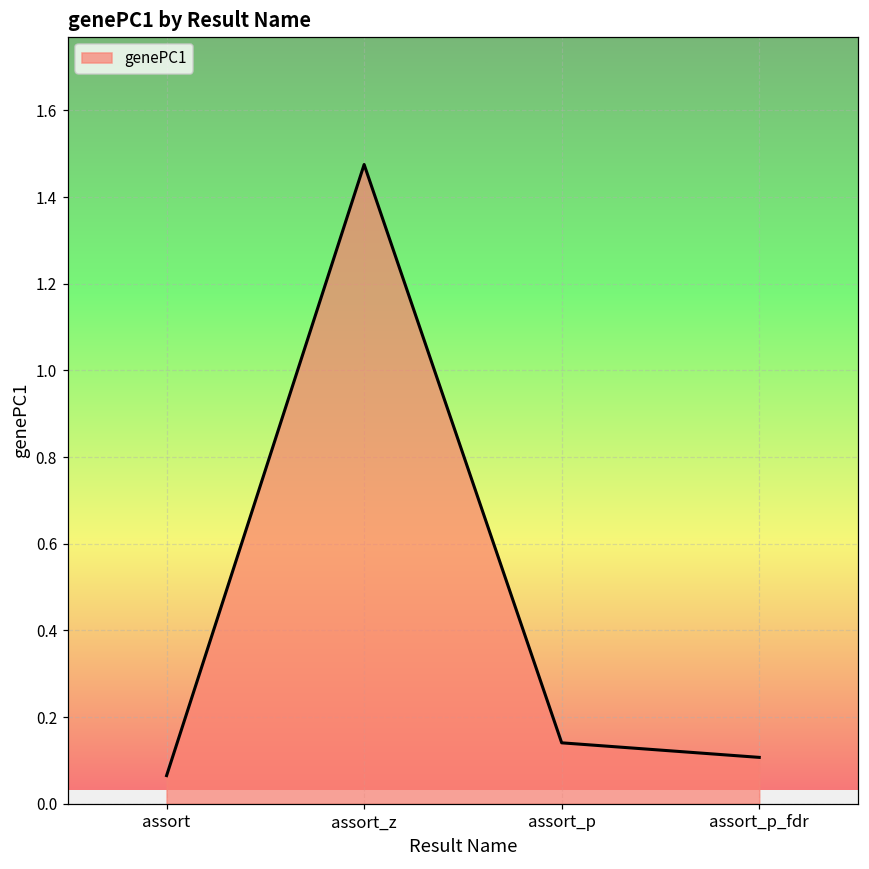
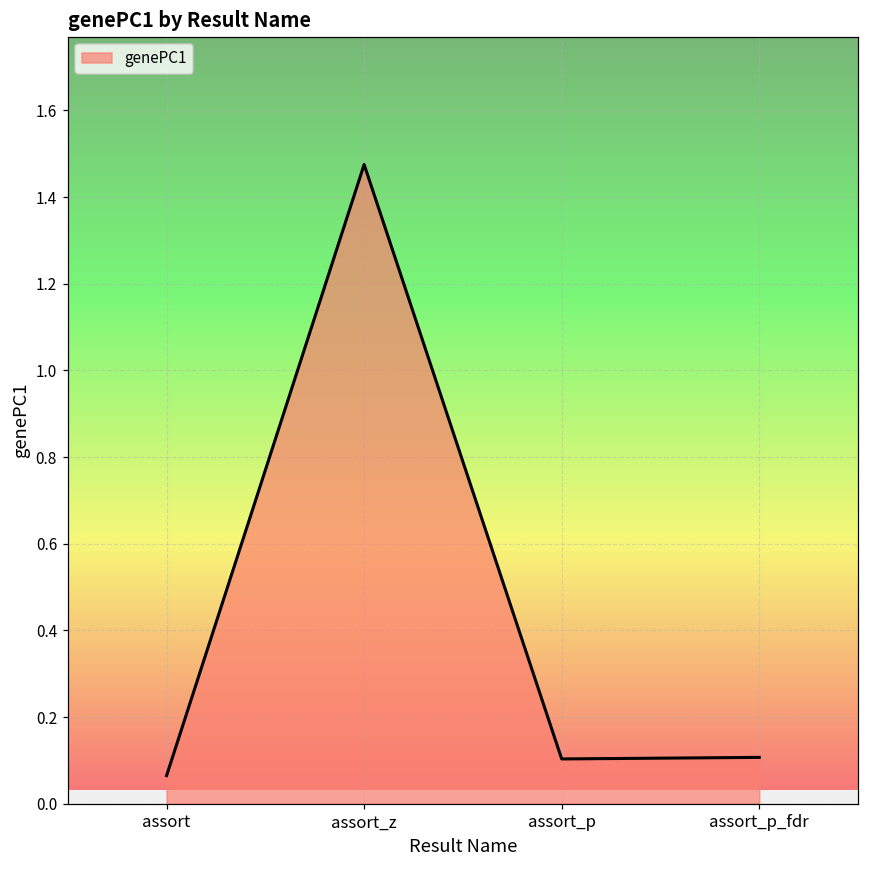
assort_p: 0.14 -> 0.10
